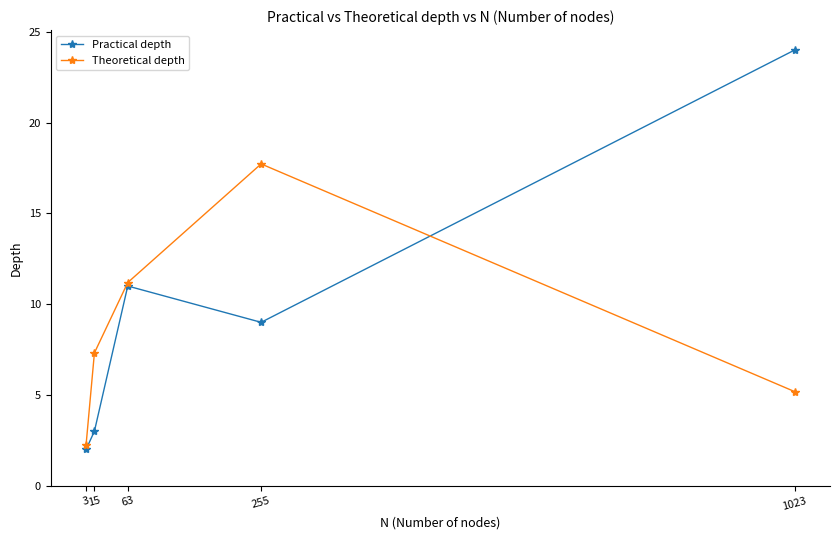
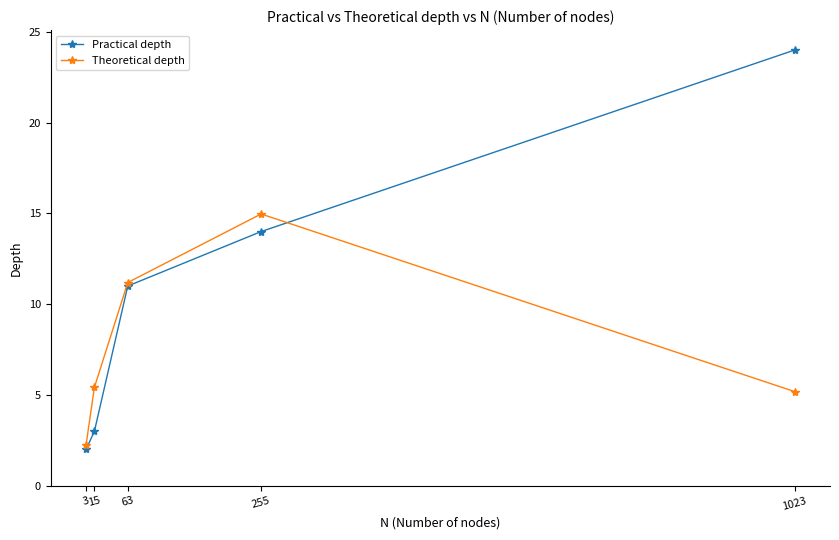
Theoretical depth, 15: 7.3 -> 5.4
Practical depth, 255: 9 -> 14
Theoretical depth, 255: 17.7 -> 15.0
